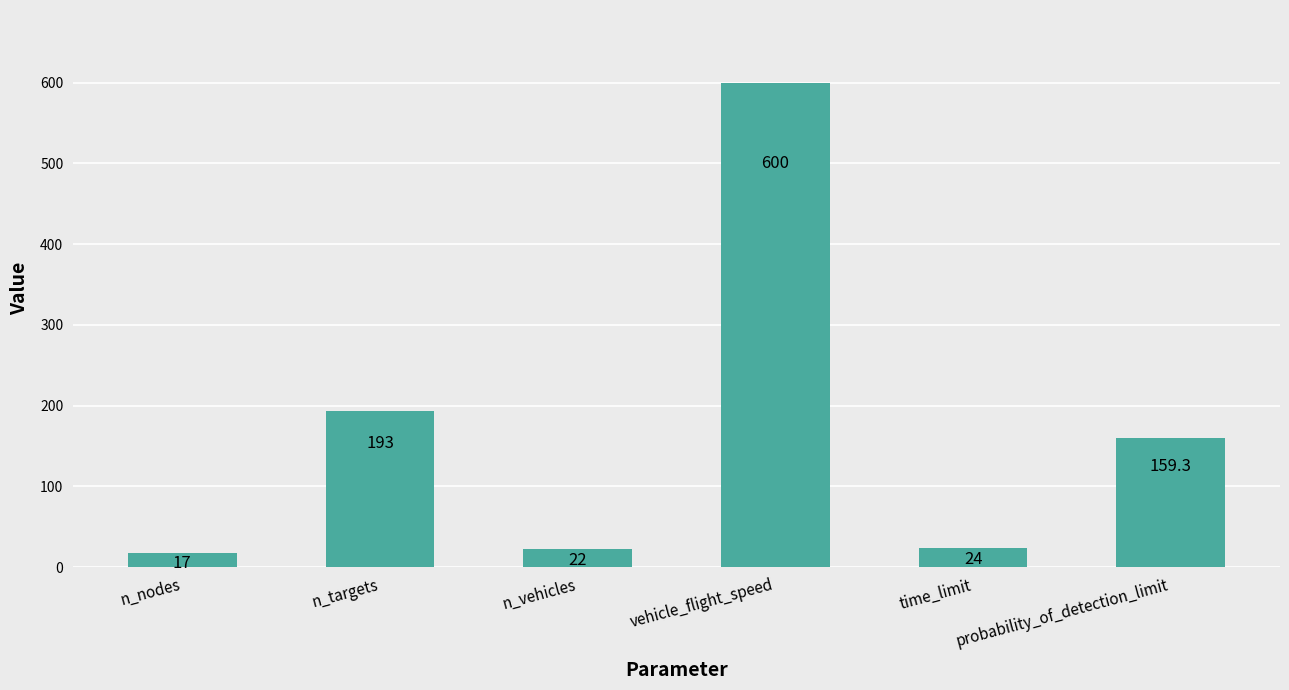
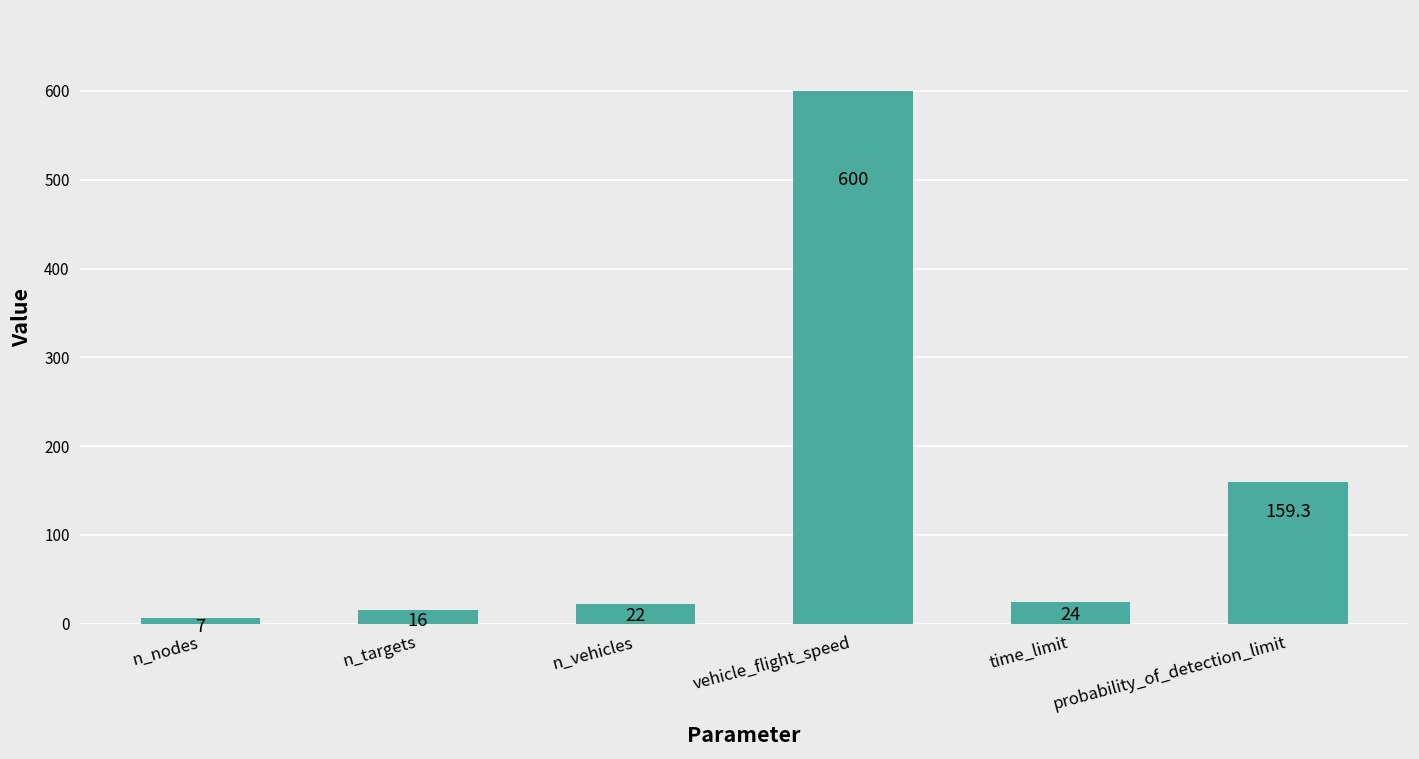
n_nodes: 17 -> 7
n_targets: 193 -> 16
